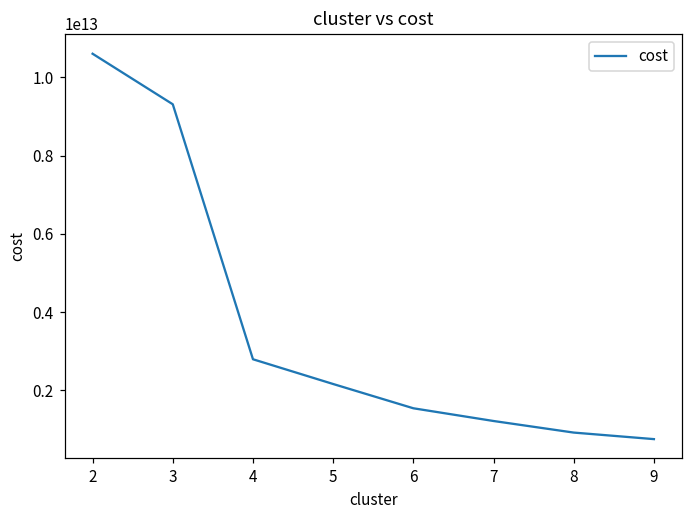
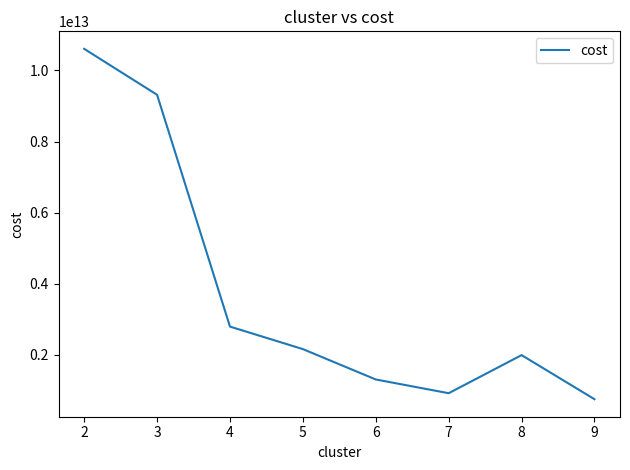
6: 1500000000000 -> 1300000000000
7: 1200000000000 -> 900000000000
8: 900000000000 -> 2000000000000
